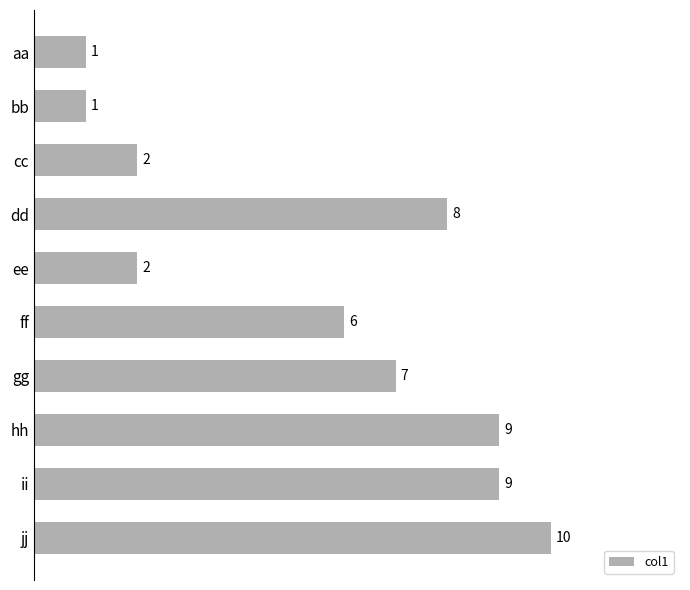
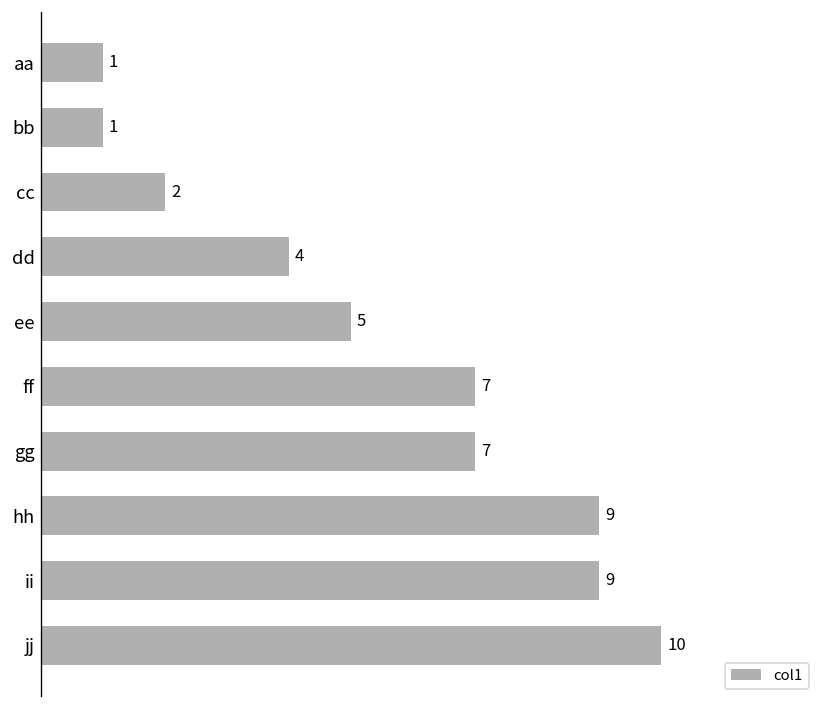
dd: 8 -> 4
ee: 2 -> 5
ff: 6 -> 7
